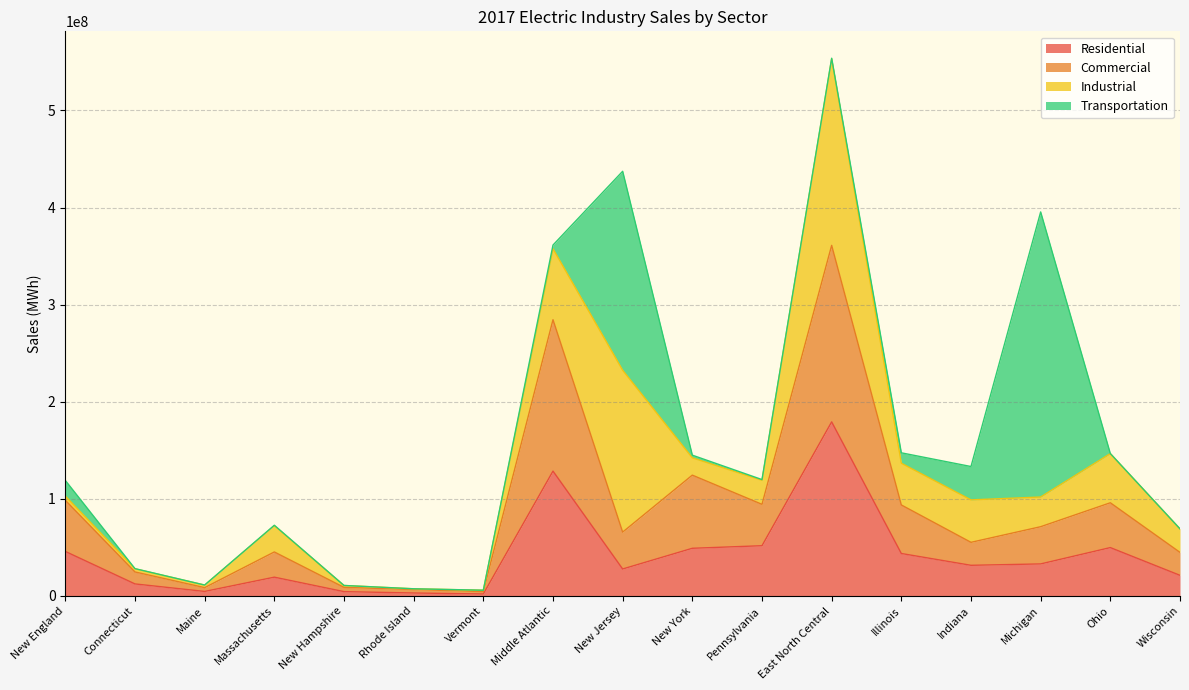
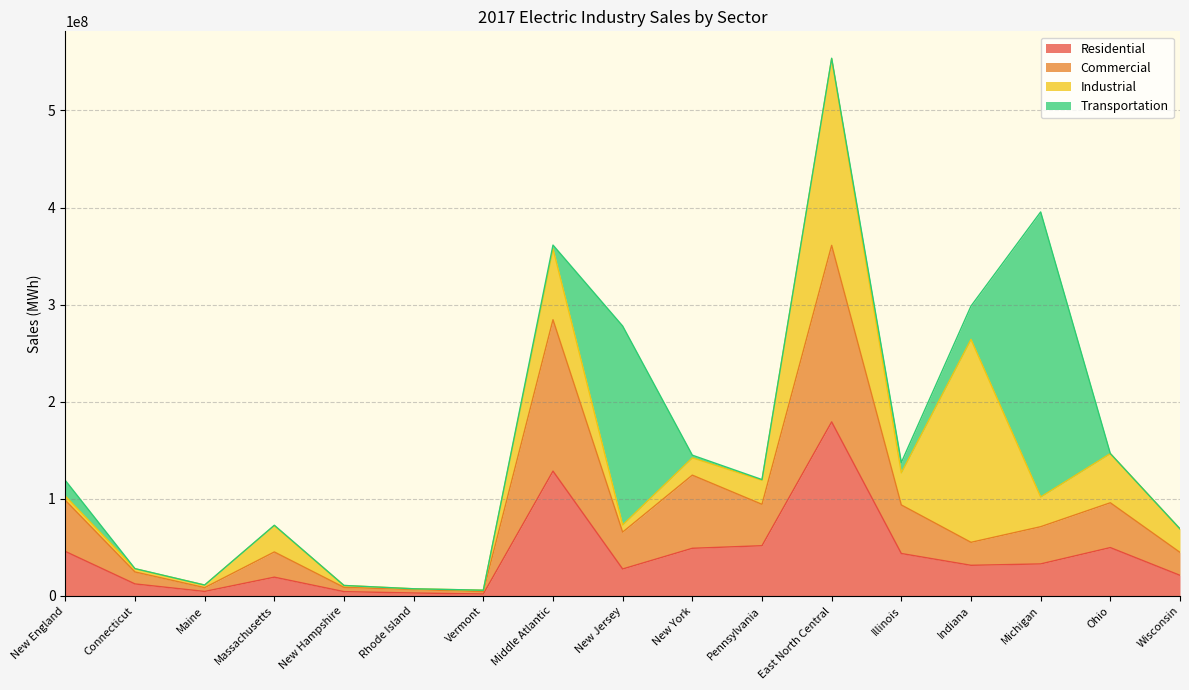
Industrial, New Jersey: 170000000 -> 10000000
Industrial, Illinois: 40000000 -> 30000000
Industrial, Indiana: 40000000 -> 210000000
